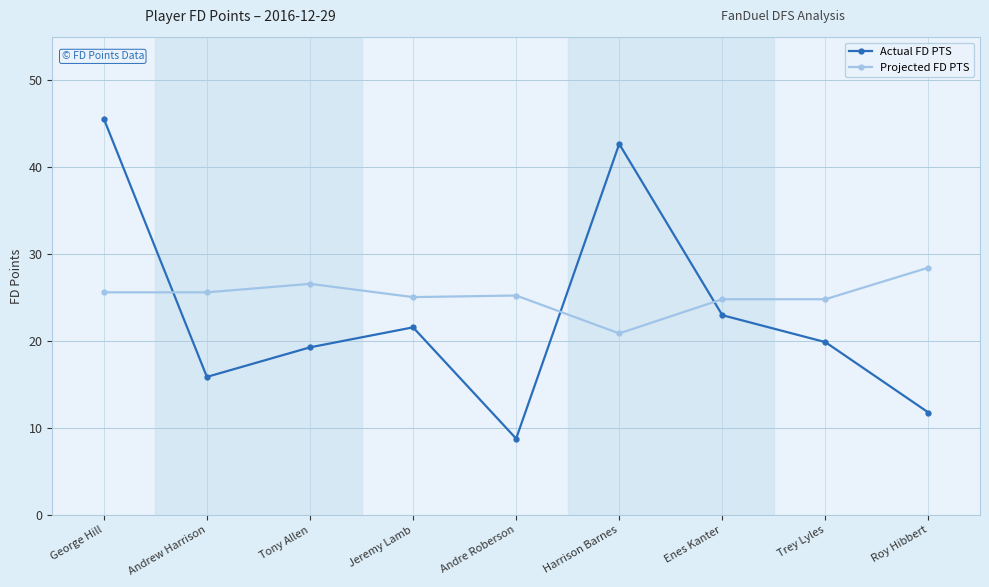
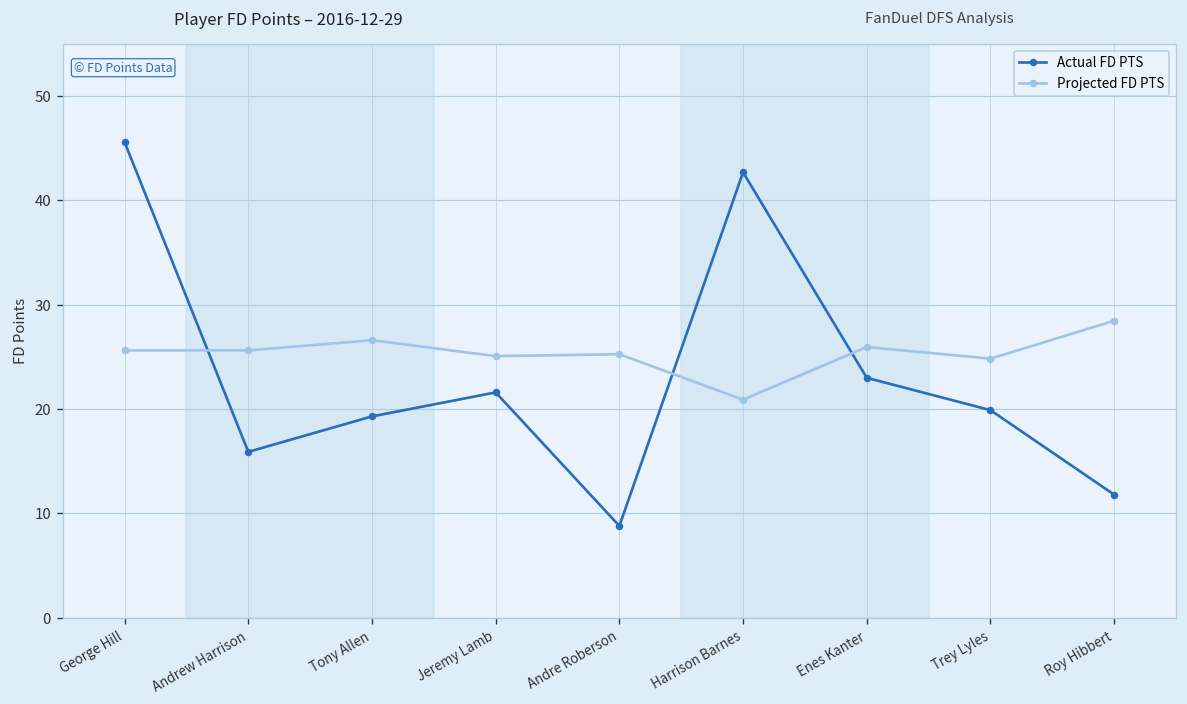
Projected FD PTS, Enes Kanter: 25 -> 26
